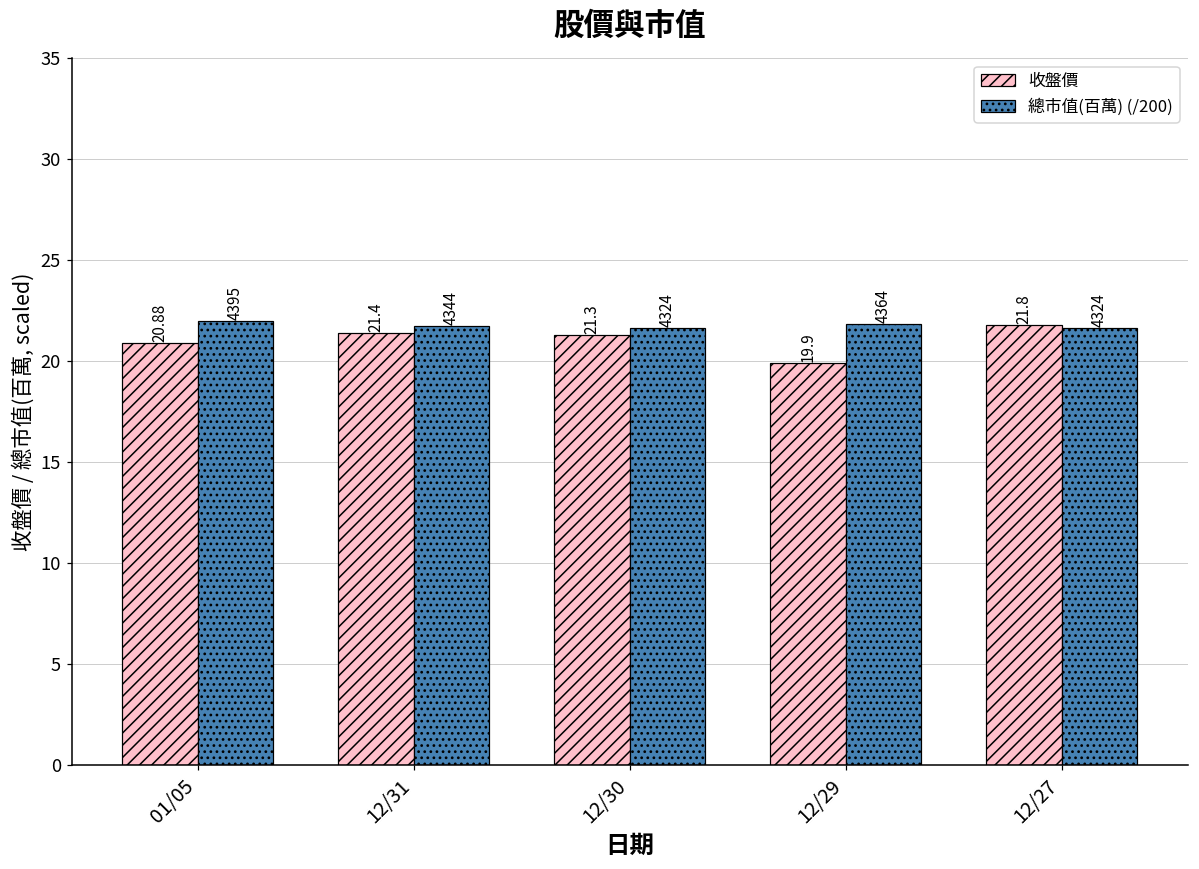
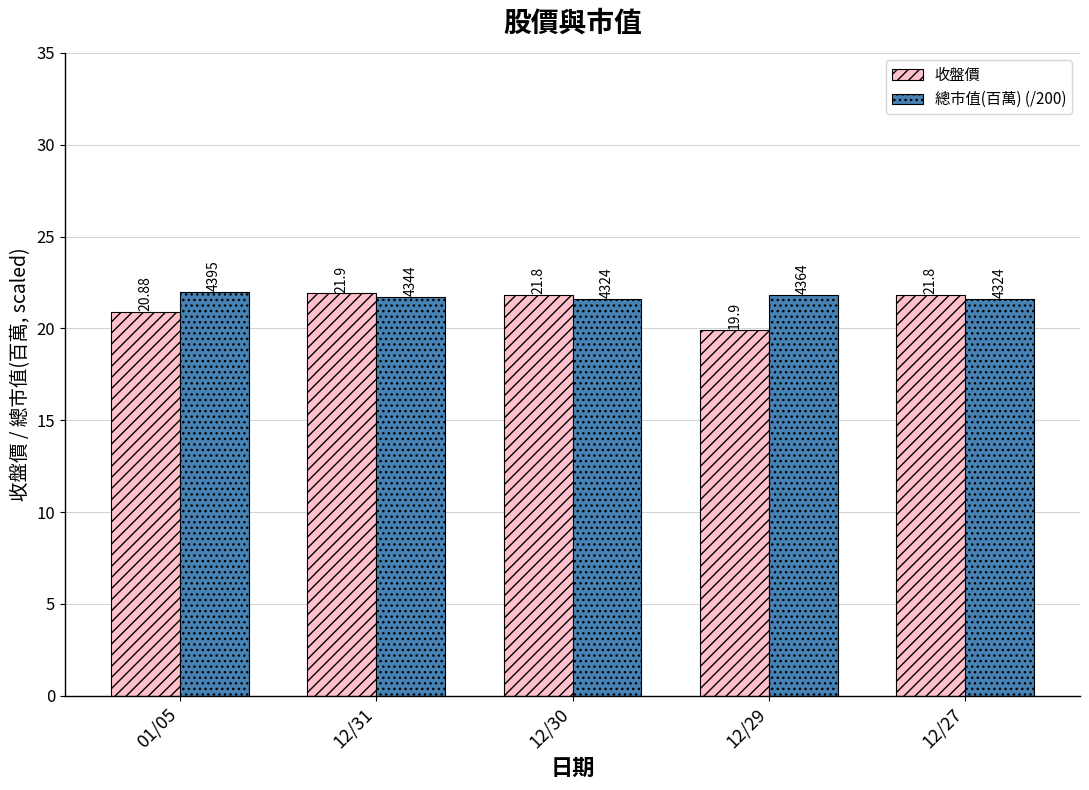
收盤價, 12/31: 21.4 -> 21.9
收盤價, 12/30: 21.3 -> 21.8
